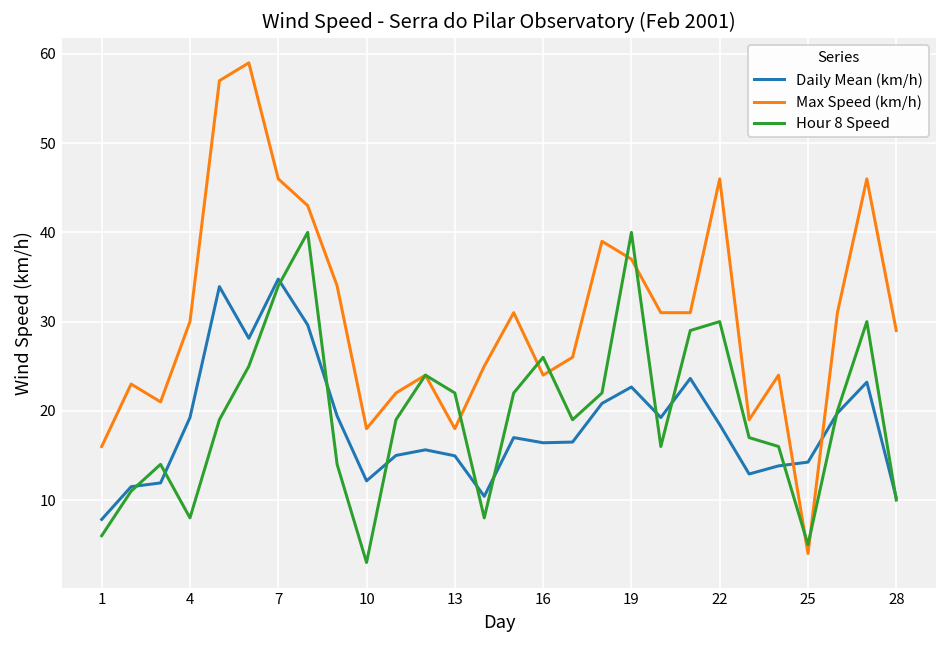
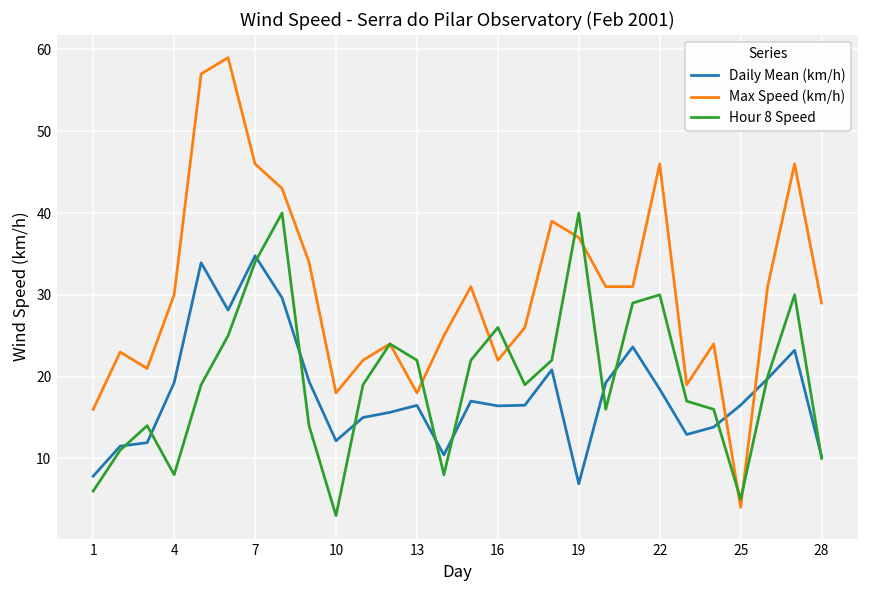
Daily Mean (km/h), 13: 15 -> 16
Max Speed (km/h), 16: 24 -> 22
Daily Mean (km/h), 19: 23 -> 7
Daily Mean (km/h), 25: 14 -> 17
